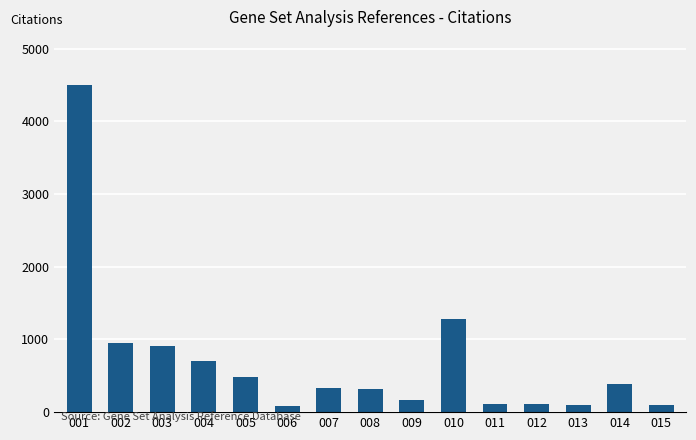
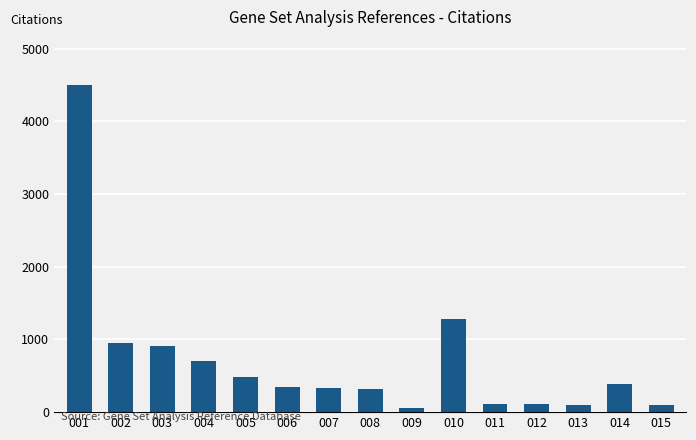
006: 100 -> 300
009: 200 -> 100
